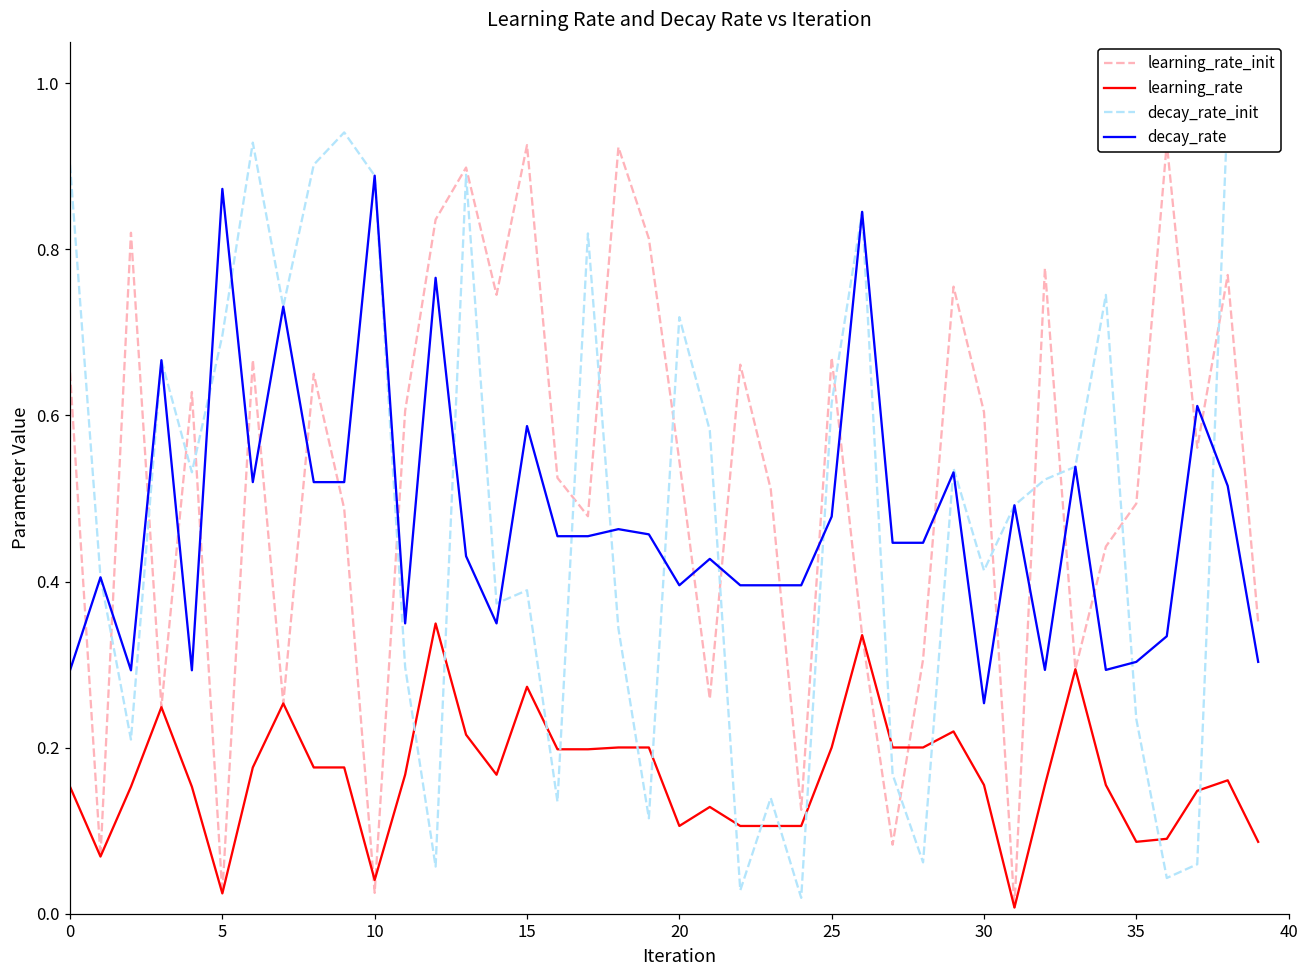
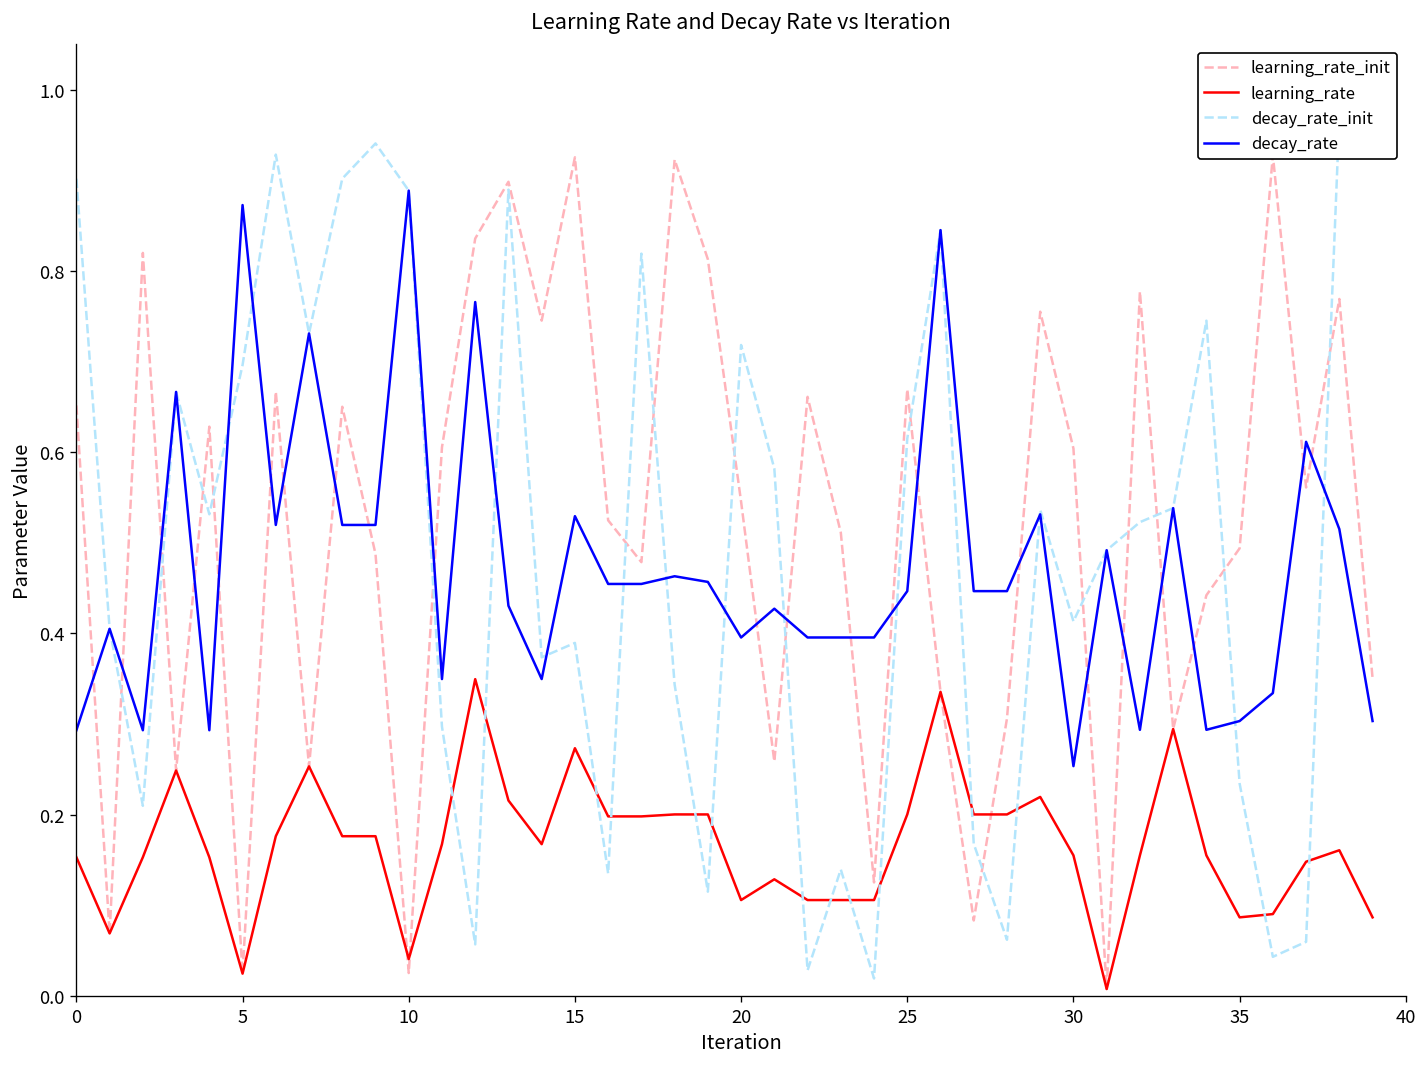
decay_rate, 15: 0.59 -> 0.53
decay_rate, 25: 0.48 -> 0.45
